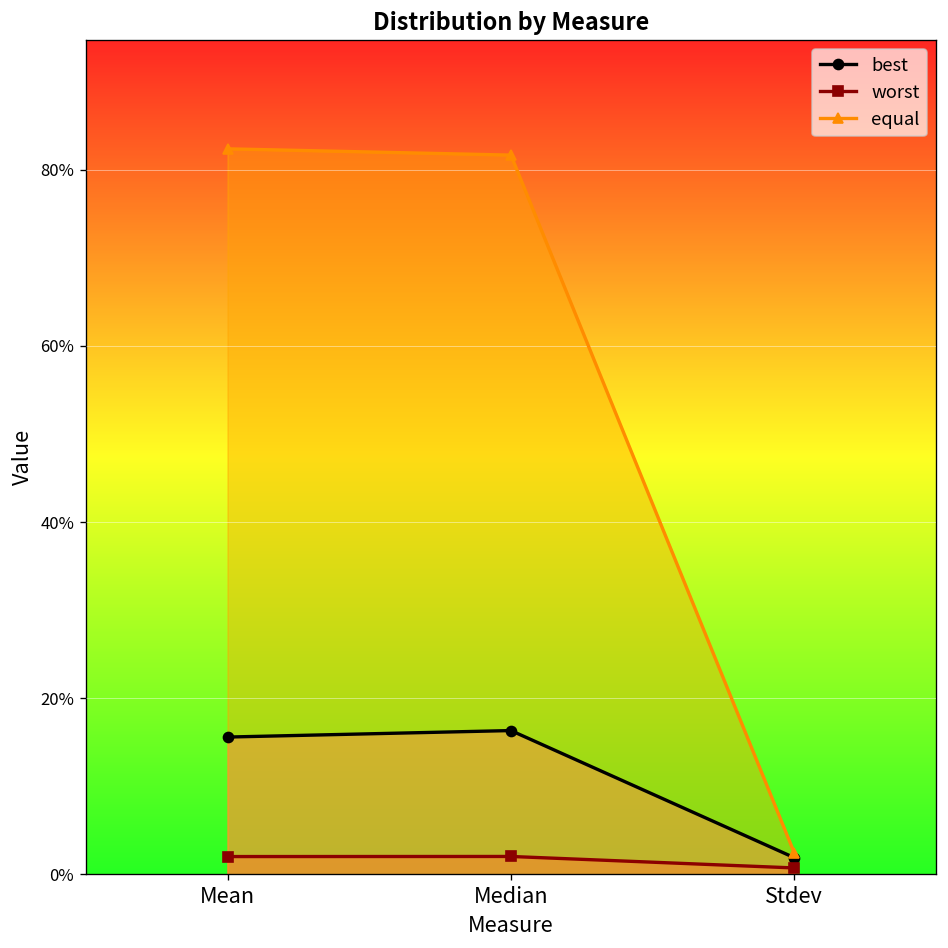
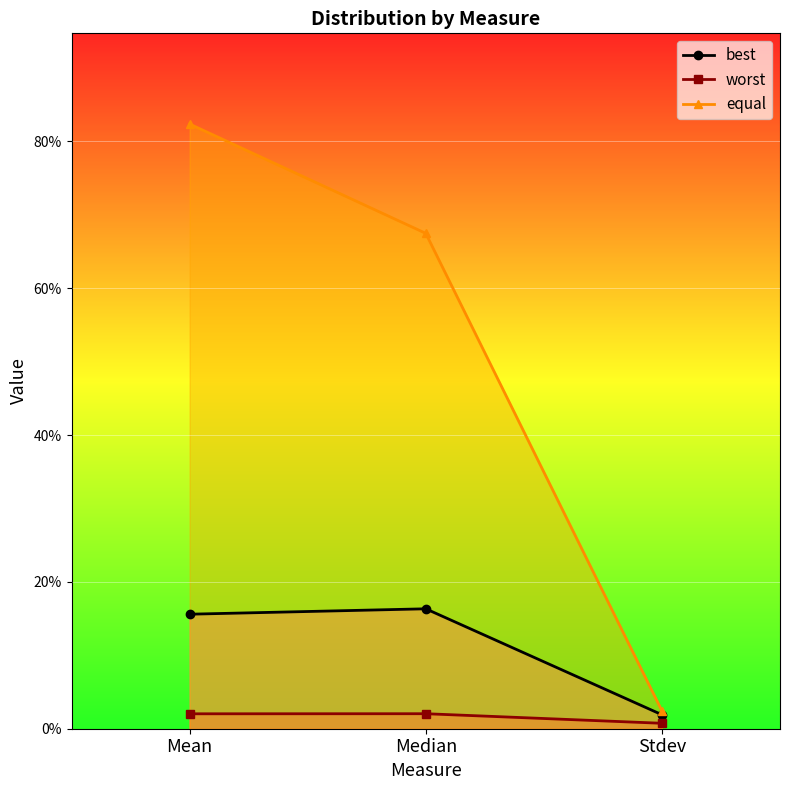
equal, Median: 82% -> 67%
